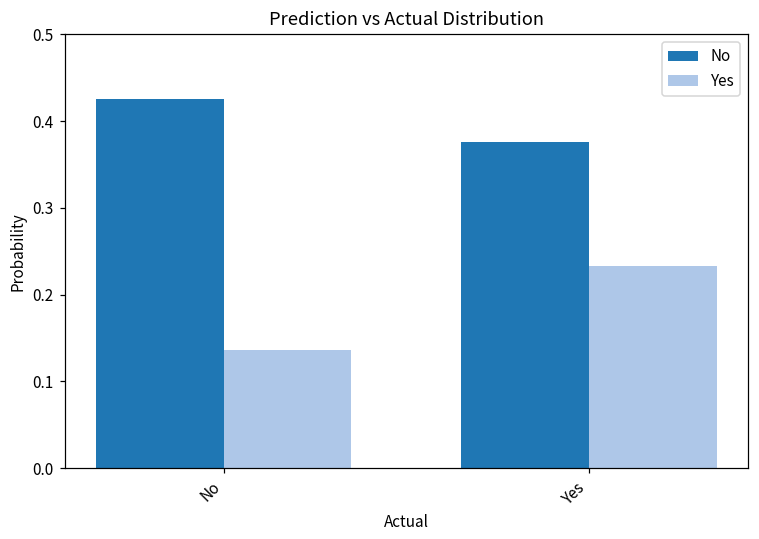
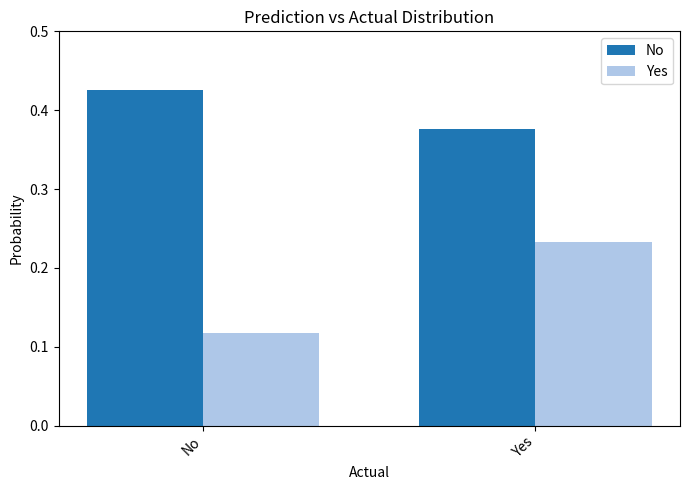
Yes, No: 0.14 -> 0.12
